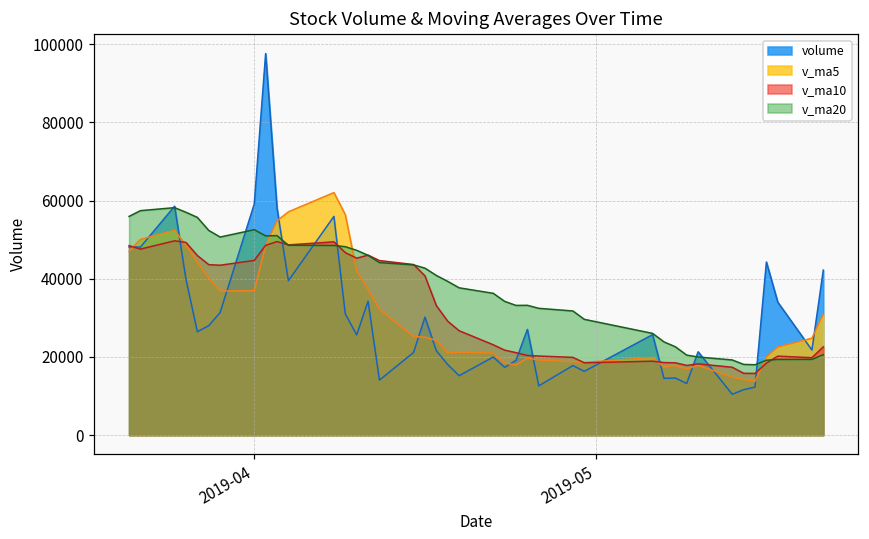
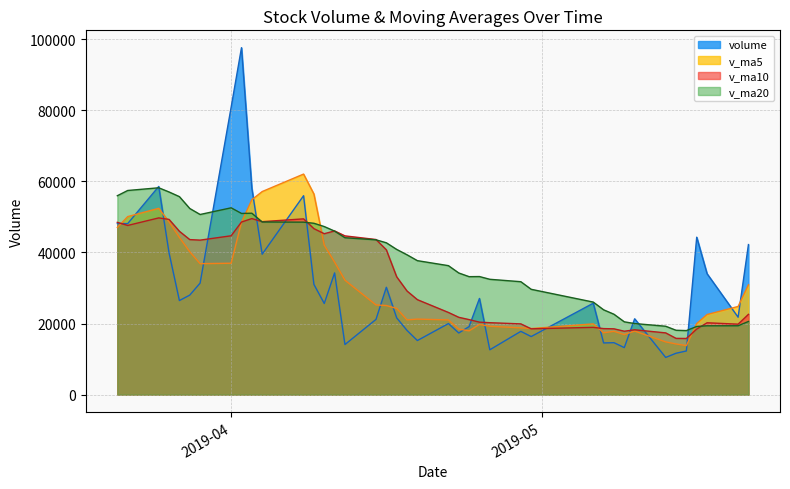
volume, 2019-04: 59000 -> 81000
